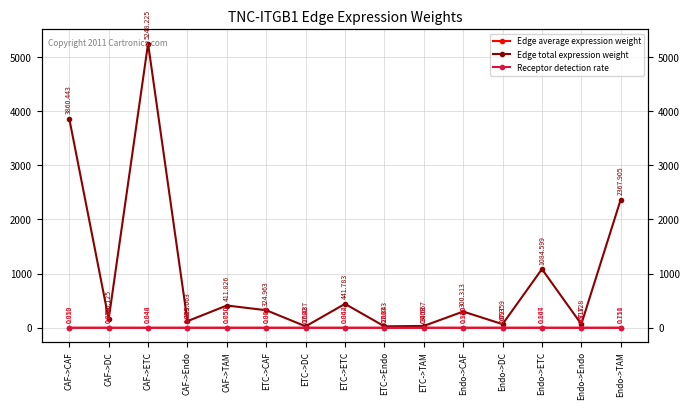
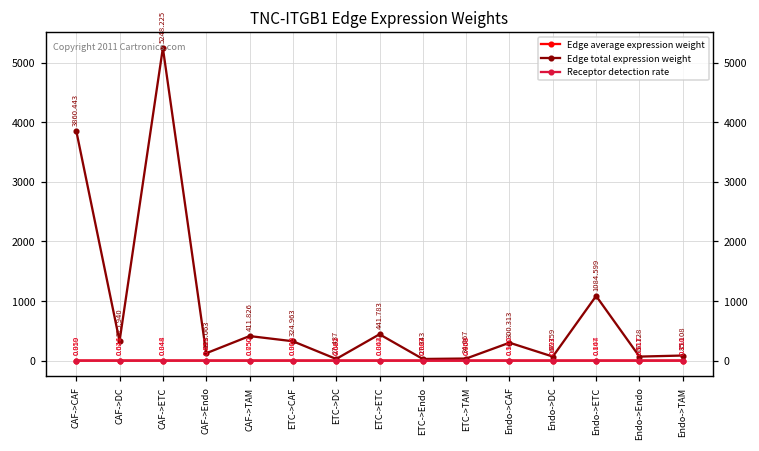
Edge total expression weight, CAF->DC: 160.125 -> 325.940
Edge total expression weight, Endo->TAM: 2367.905 -> 85.108
